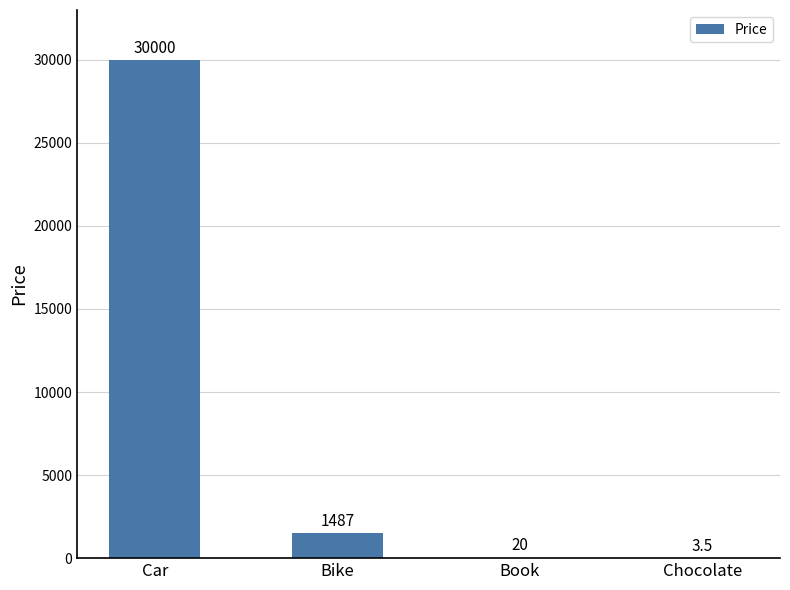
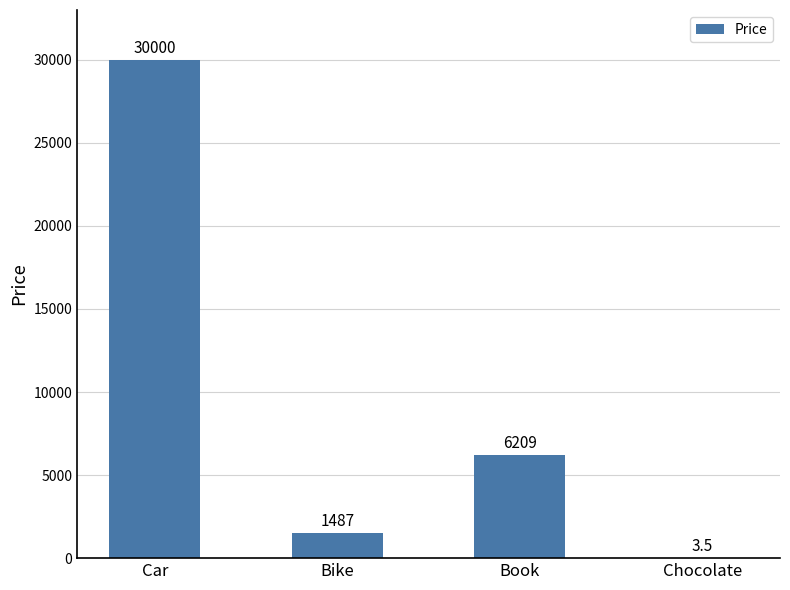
Book: 20 -> 6209
